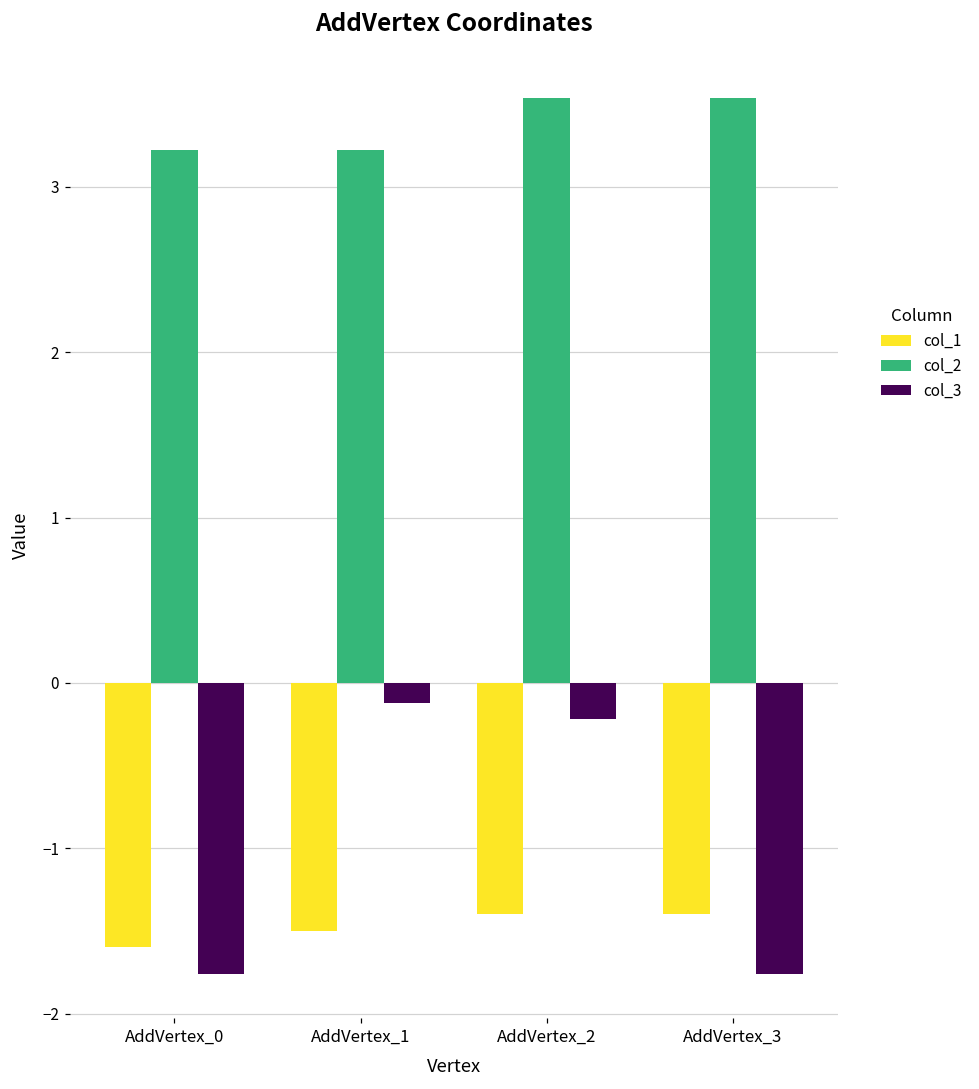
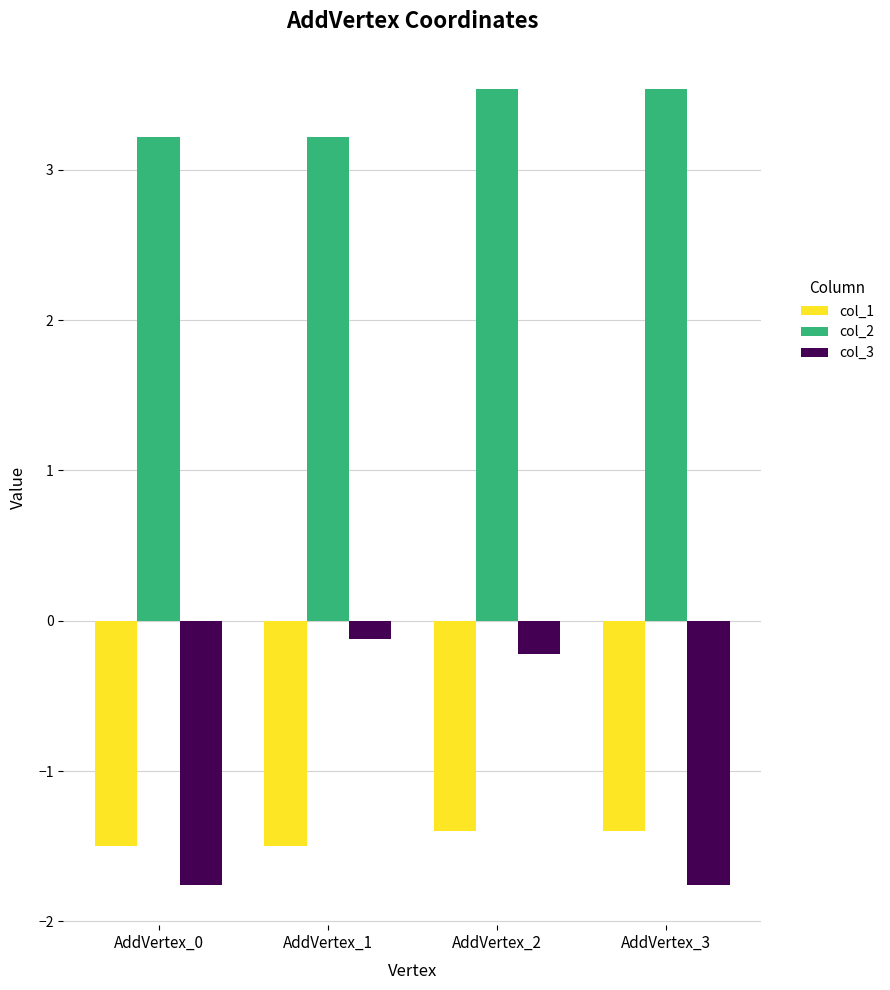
col_1, AddVertex_0: -1.6 -> -1.5
